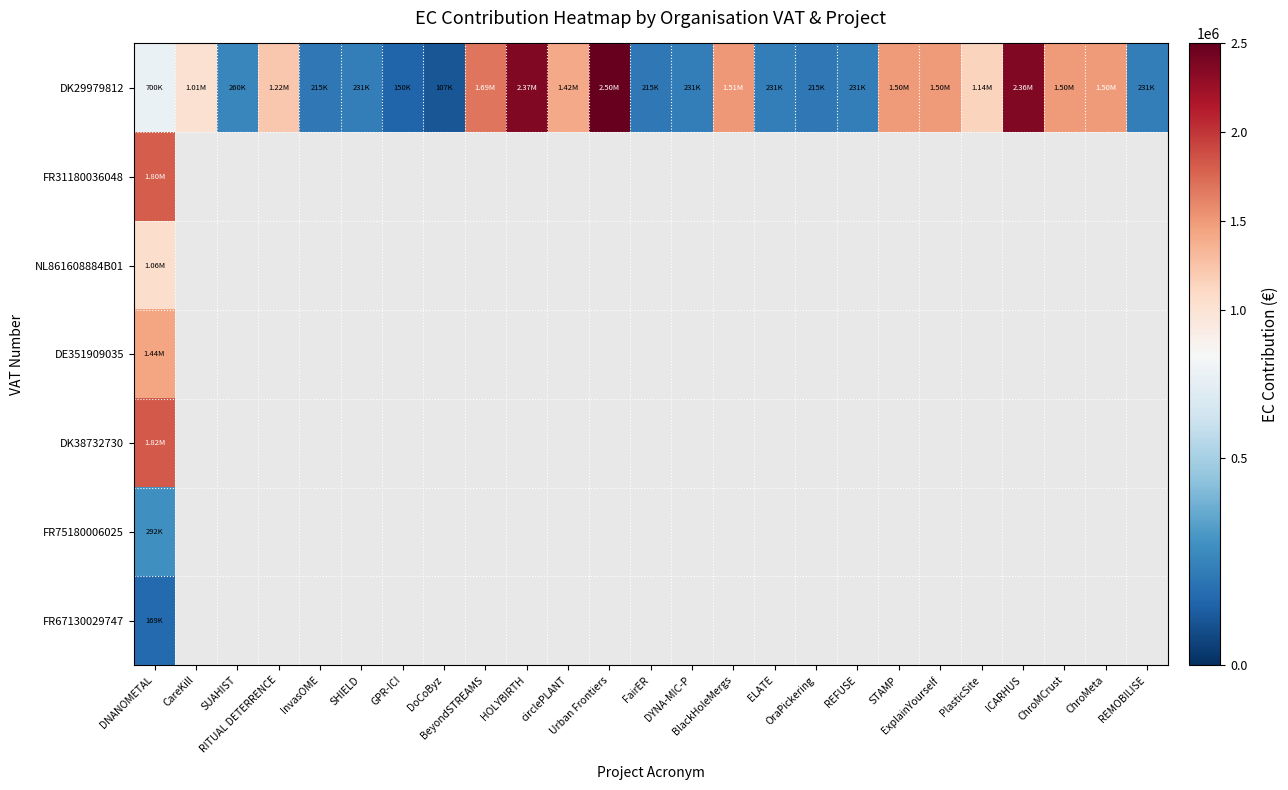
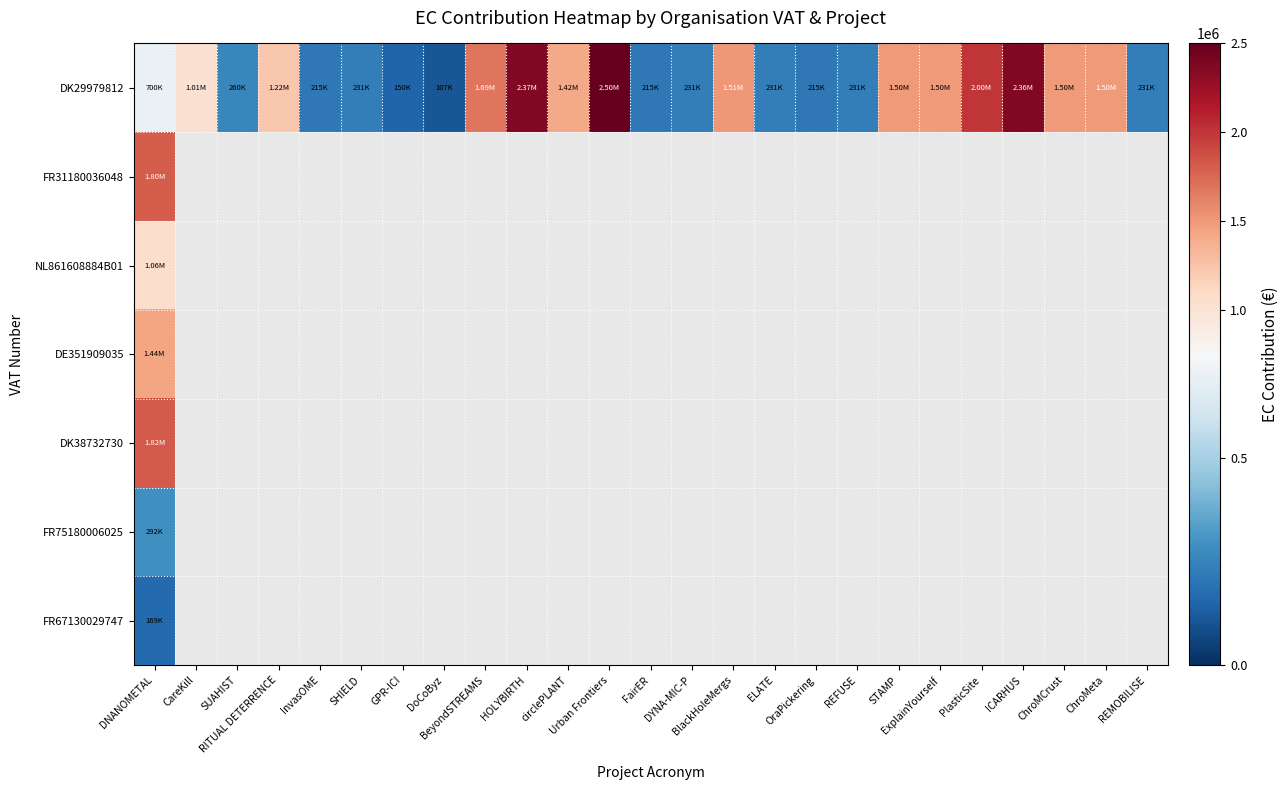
DK29979812, PlasticSite: 1.14M -> 2.00M
